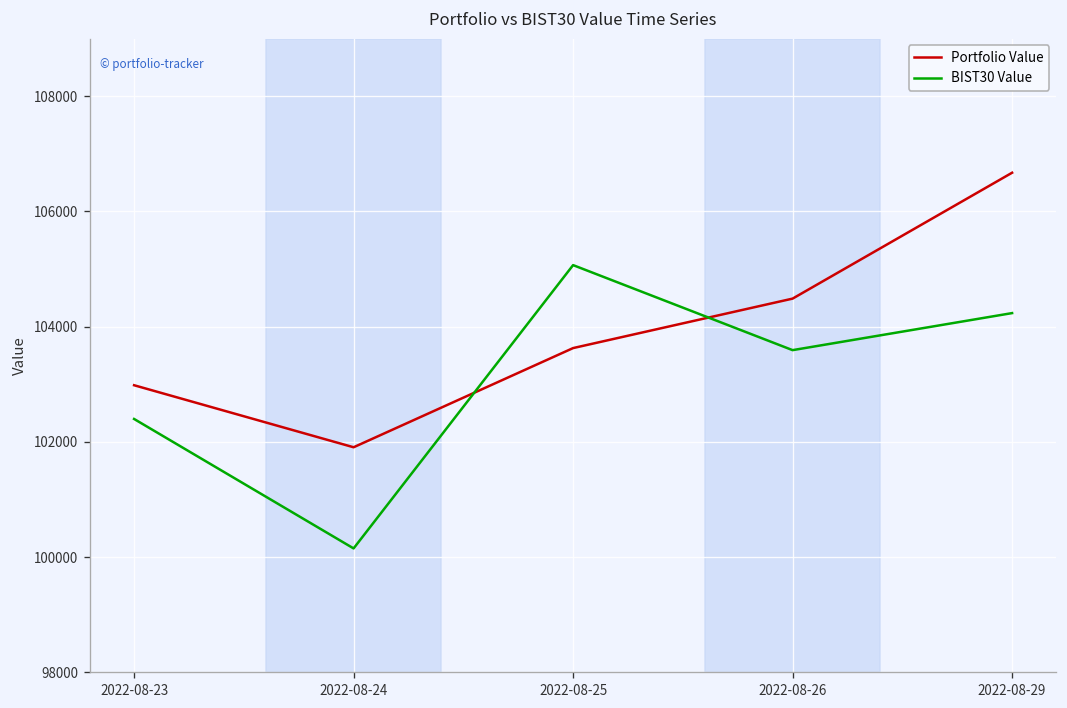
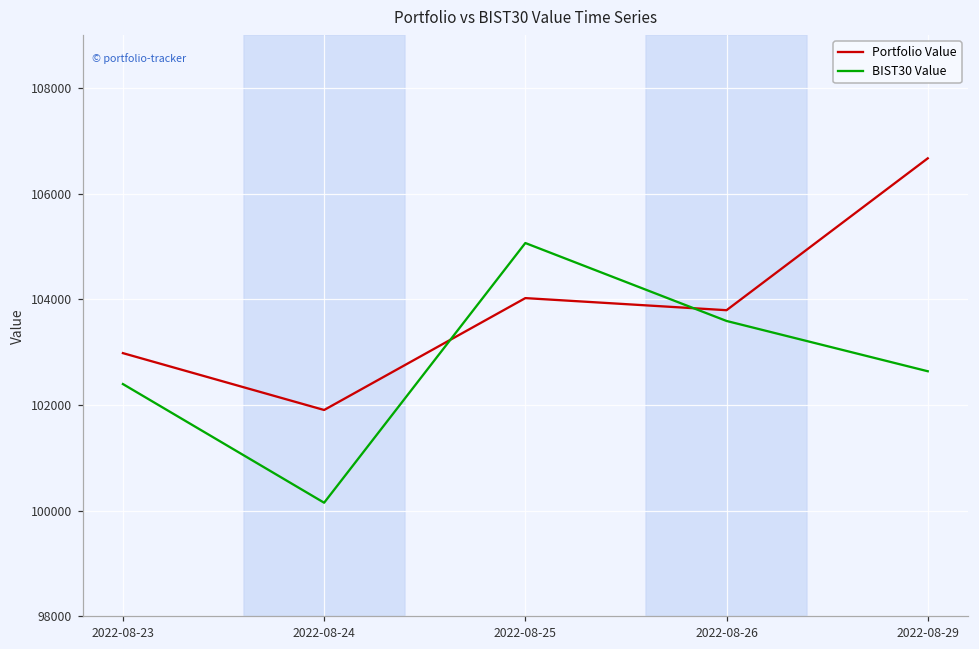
Portfolio Value, 2022-08-25: 103600 -> 104000
Portfolio Value, 2022-08-26: 104500 -> 103800
BIST30 Value, 2022-08-29: 104200 -> 102600
